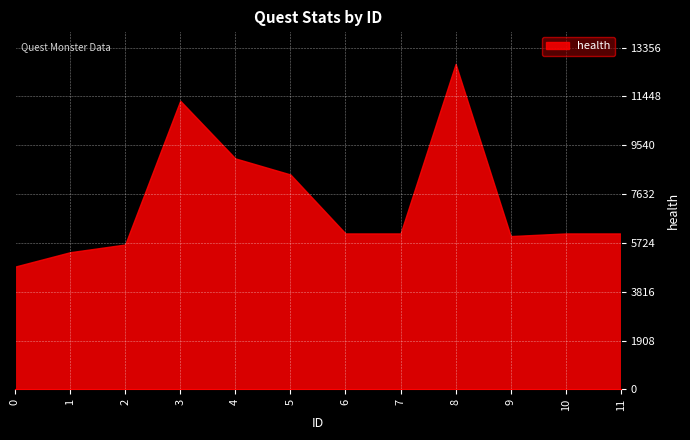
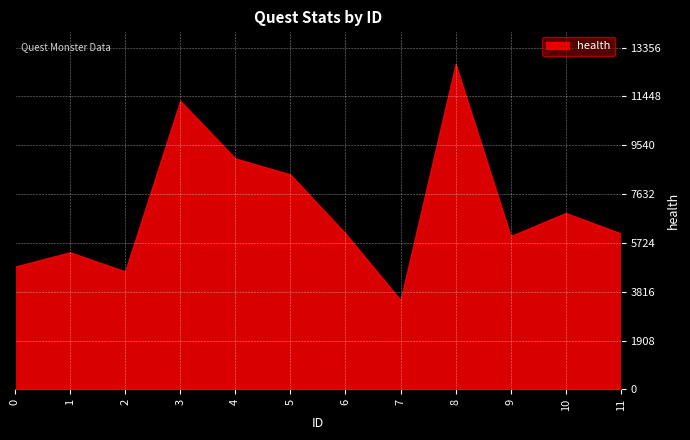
2: 5700 -> 4600
7: 6100 -> 3500
10: 6100 -> 6900
